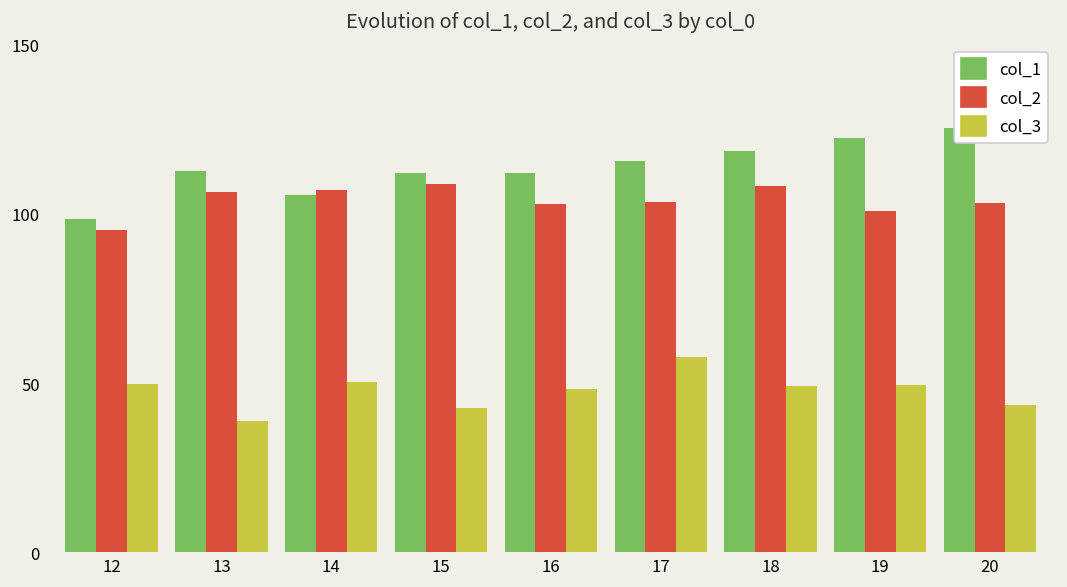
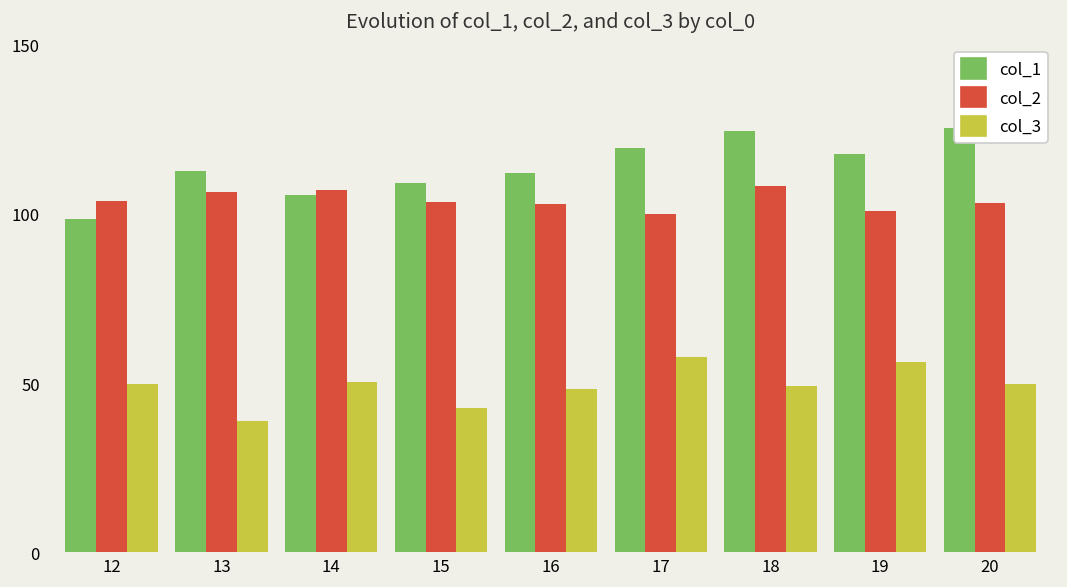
col_2, 12: 95 -> 104
col_1, 15: 112 -> 109
col_2, 15: 109 -> 104
col_1, 17: 116 -> 120
col_2, 17: 104 -> 100
col_1, 18: 119 -> 124
col_1, 19: 123 -> 118
col_3, 19: 49 -> 56
col_3, 20: 44 -> 50
